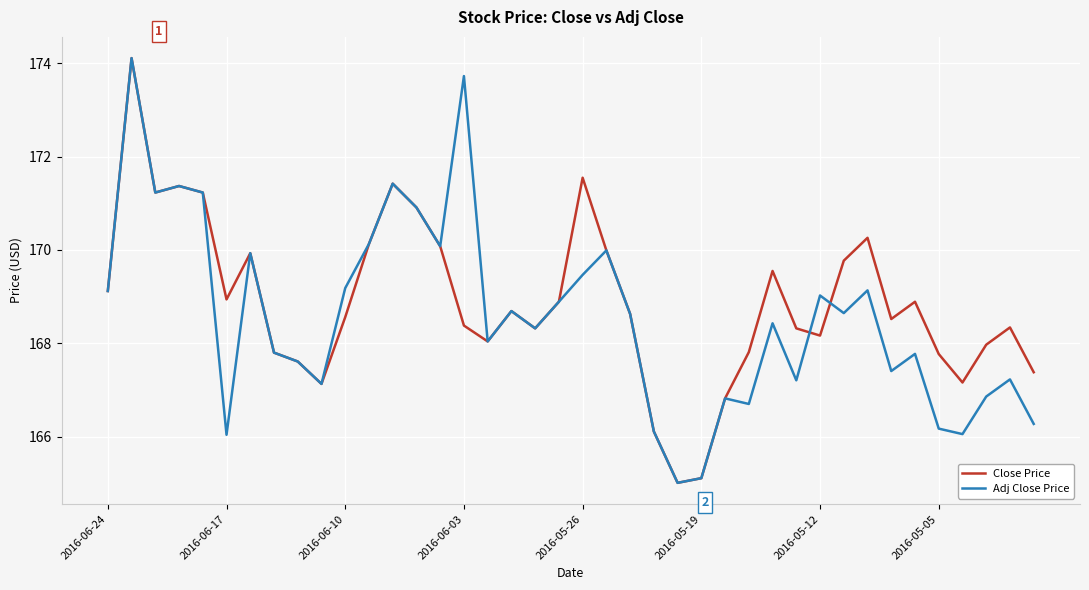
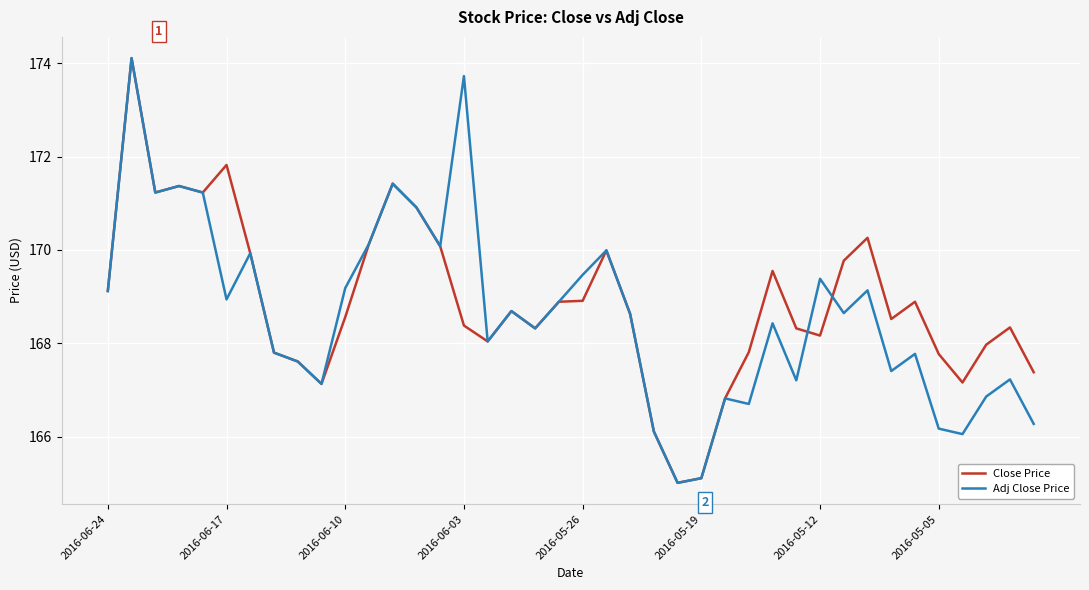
Close Price, 2016-06-17: 168.9 -> 171.8
Adj Close Price, 2016-06-17: 166.0 -> 168.9
Close Price, 2016-05-26: 171.5 -> 168.9
Adj Close Price, 2016-05-12: 169.0 -> 169.4
